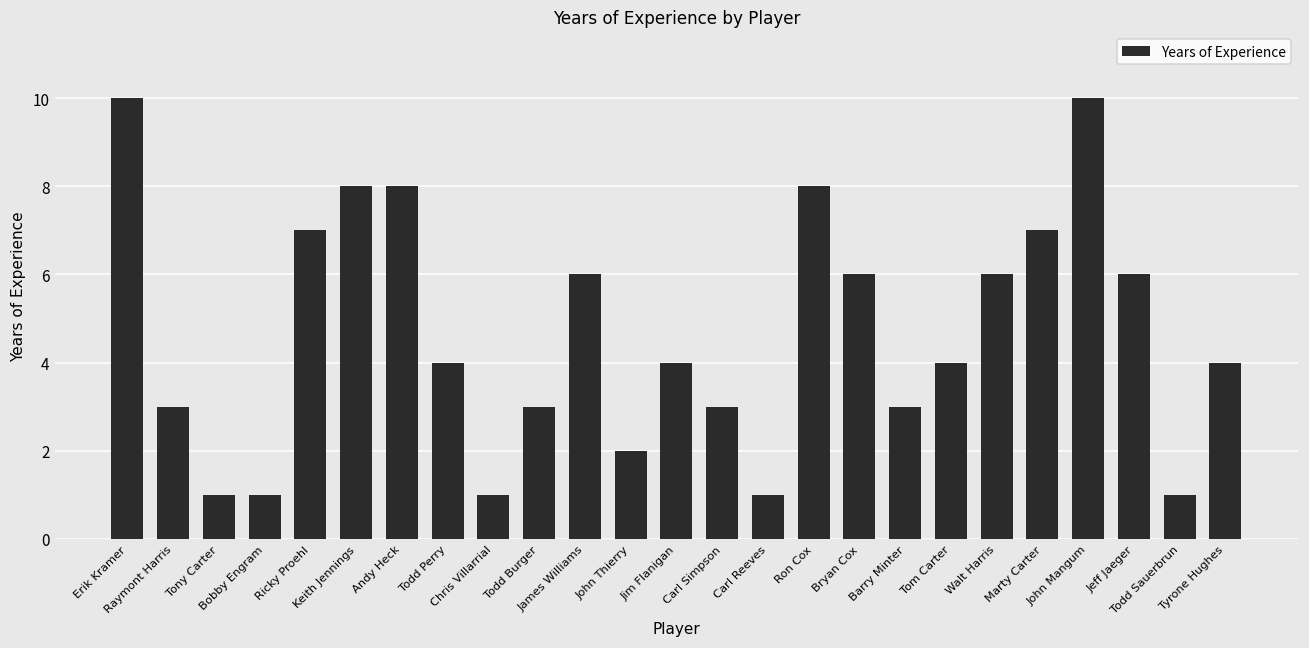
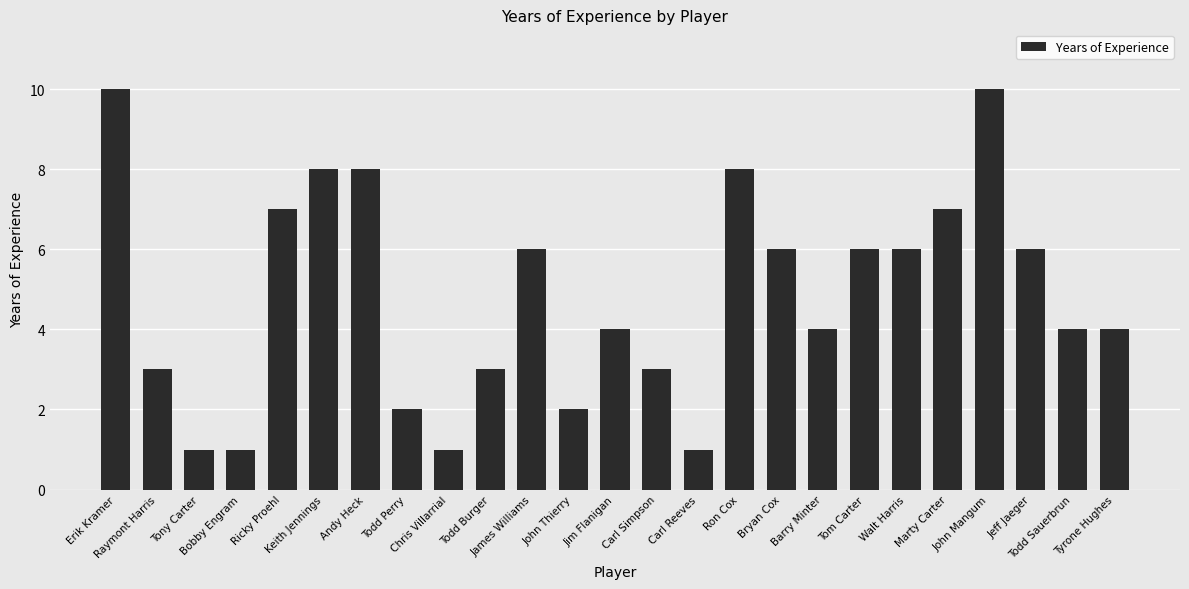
Todd Perry: 4 -> 2
Barry Minter: 3 -> 4
Tom Carter: 4 -> 6
Todd Sauerbrun: 1 -> 4
